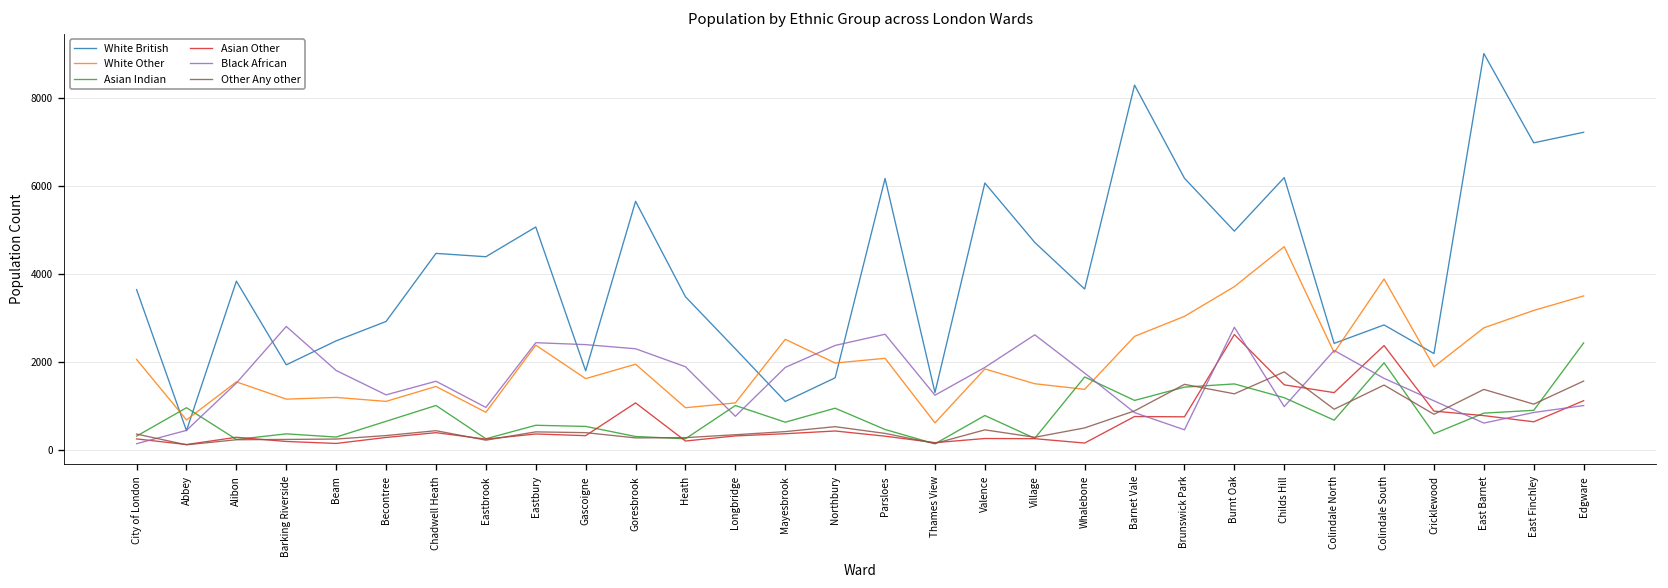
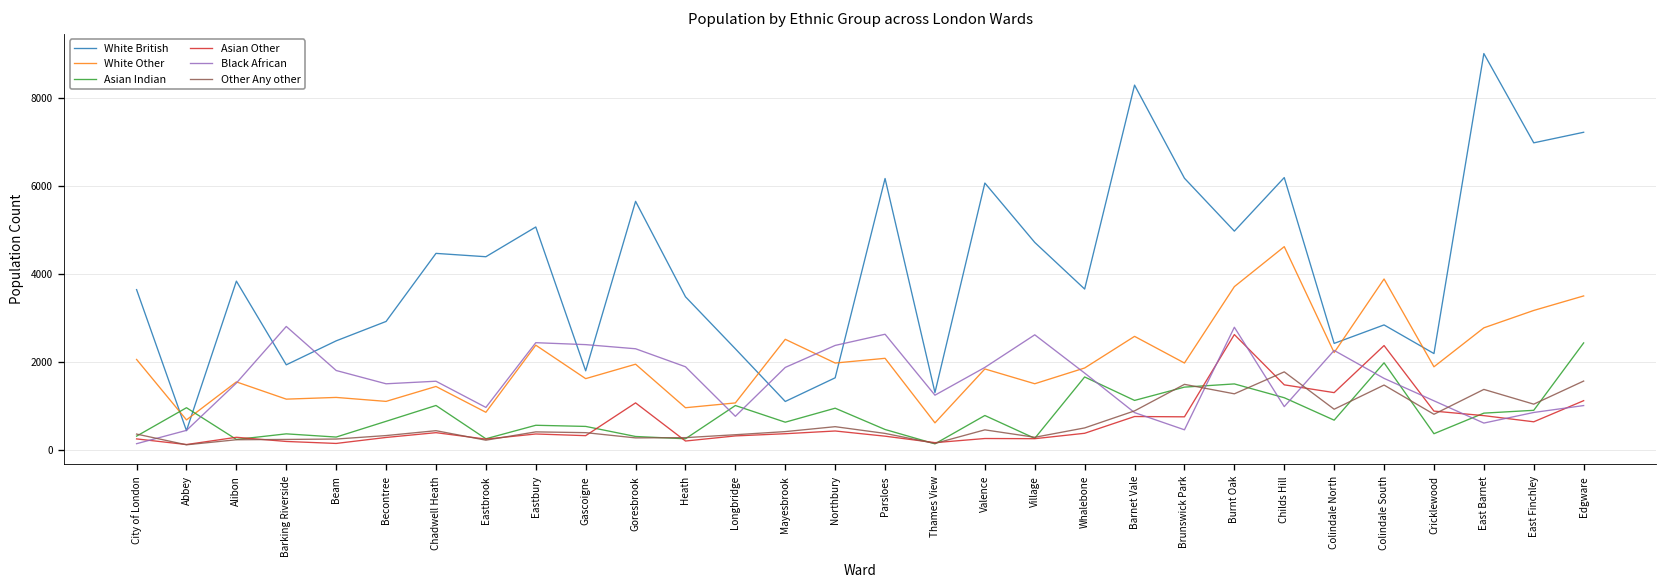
Black African, Becontree: 1300 -> 1500
White Other, Whalebone: 1400 -> 1900
Asian Other, Whalebone: 200 -> 400
White Other, Brunswick Park: 3000 -> 2000
